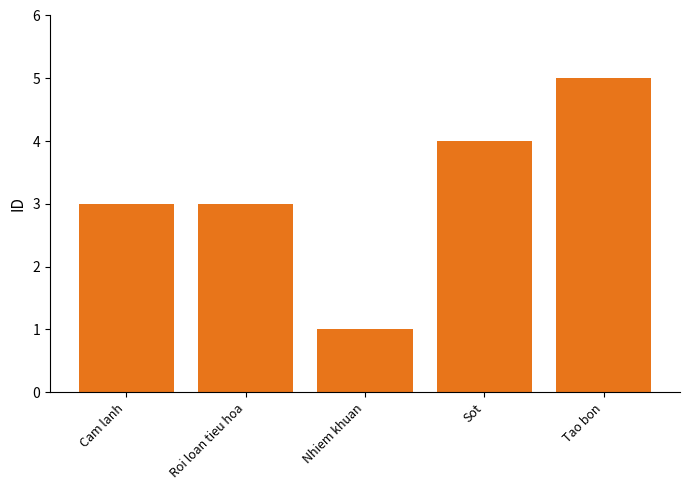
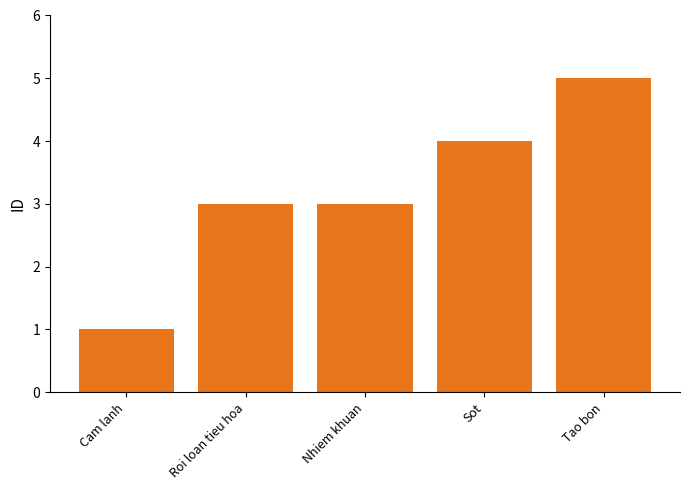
Cam lanh: 3 -> 1
Nhiem khuan: 1 -> 3
